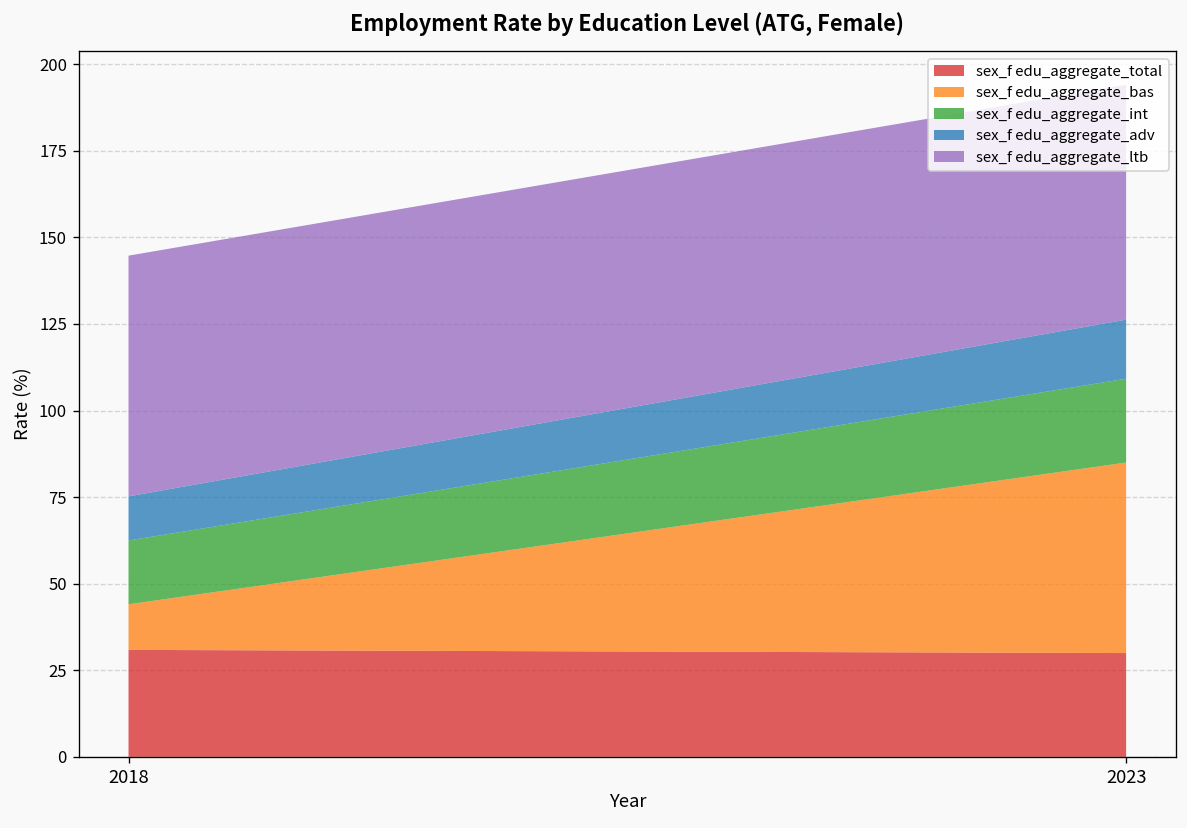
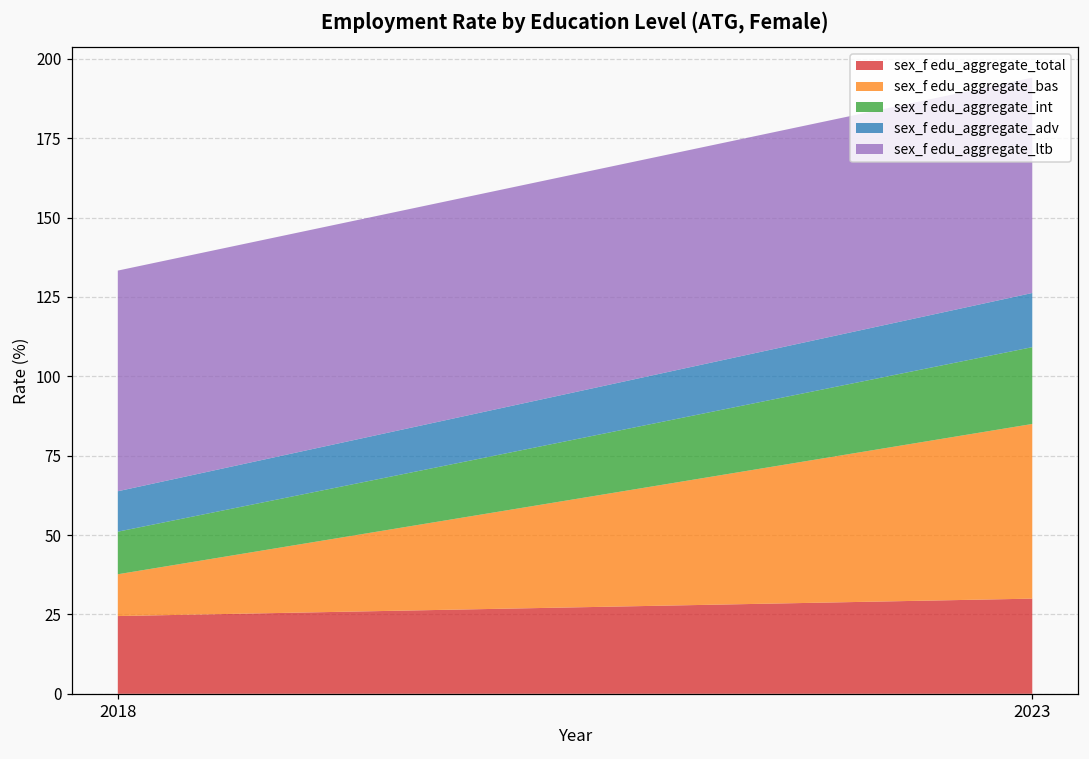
sex_f edu_aggregate_total, 2018: 31 -> 24
sex_f edu_aggregate_int, 2018: 18 -> 13
